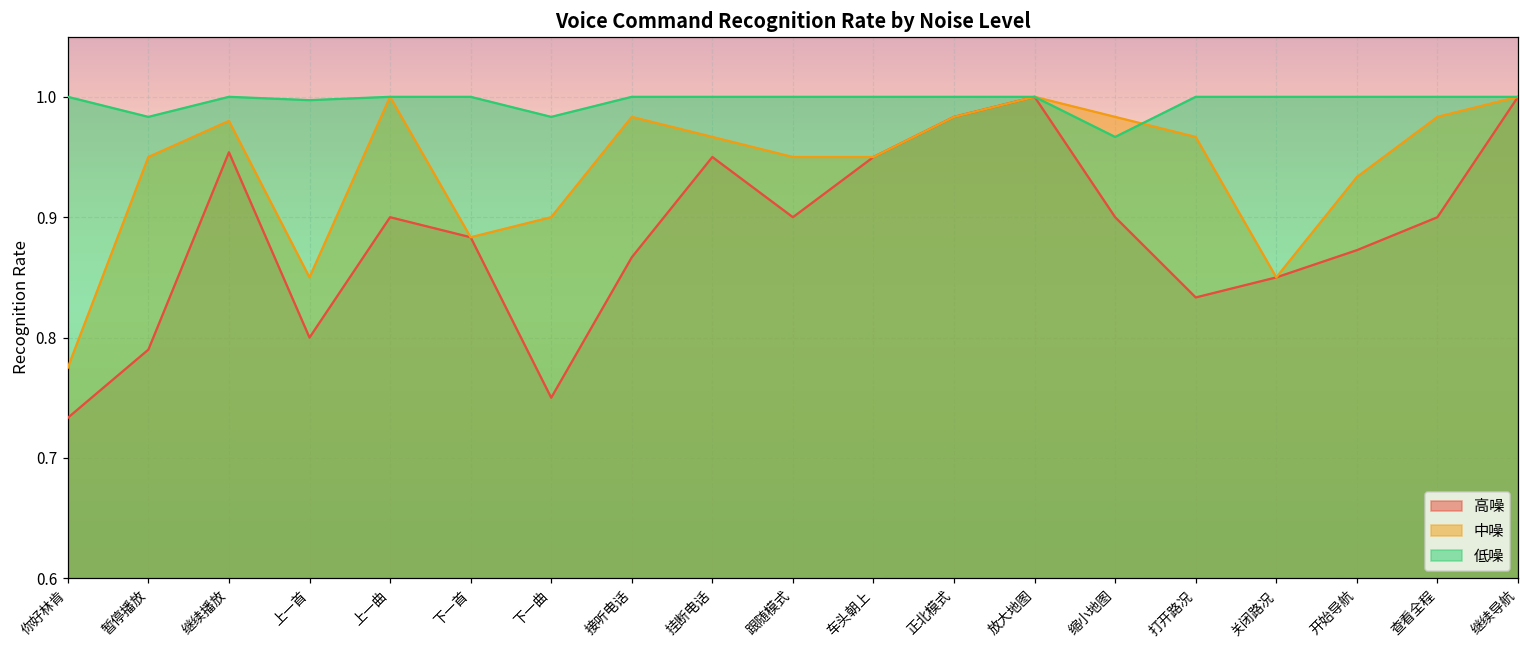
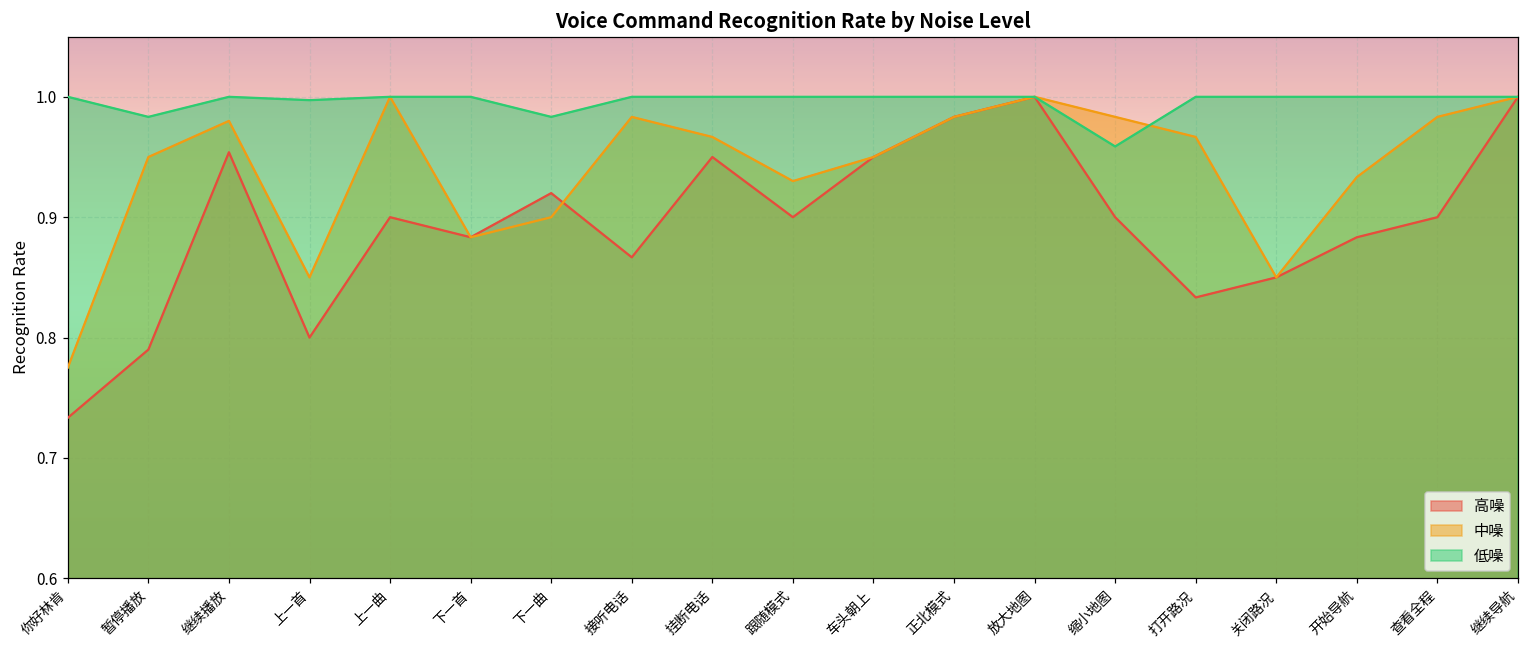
高噪, 下一曲: 0.75 -> 0.92
中噪, 跟随模式: 0.95 -> 0.93
低噪, 缩小地图: 0.967 -> 0.959
高噪, 开始导航: 0.873 -> 0.883
